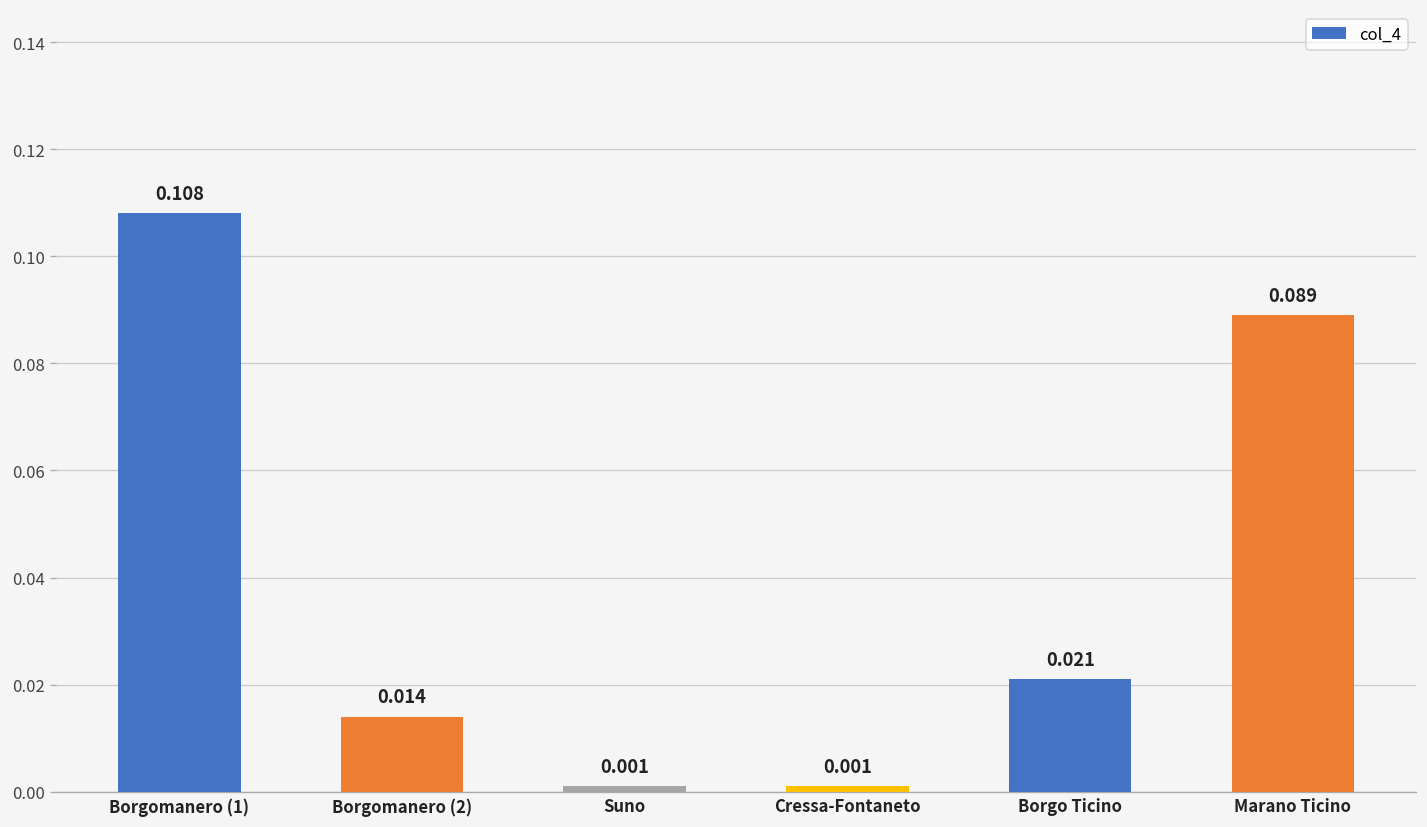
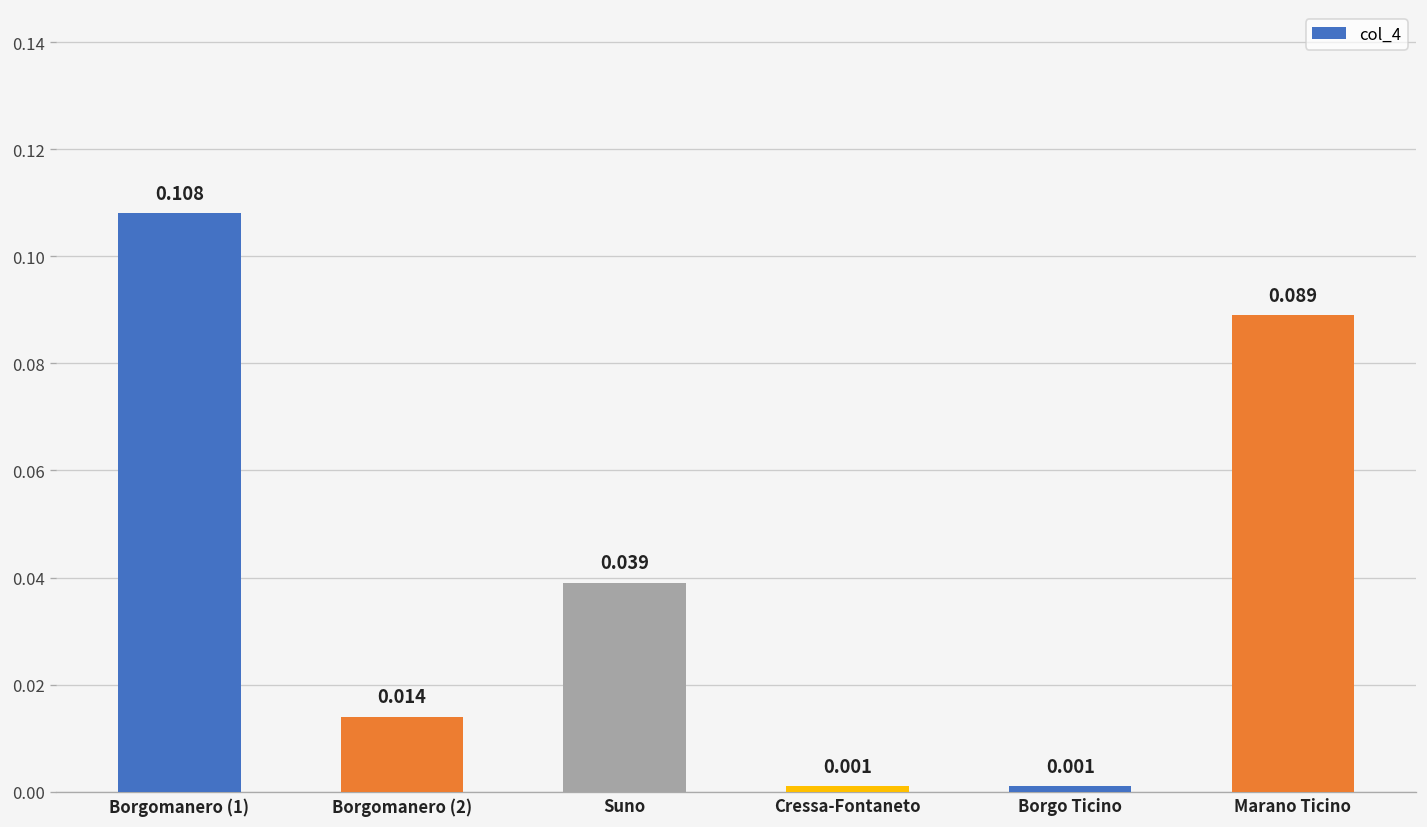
Suno: 0.001 -> 0.039
Borgo Ticino: 0.021 -> 0.001
